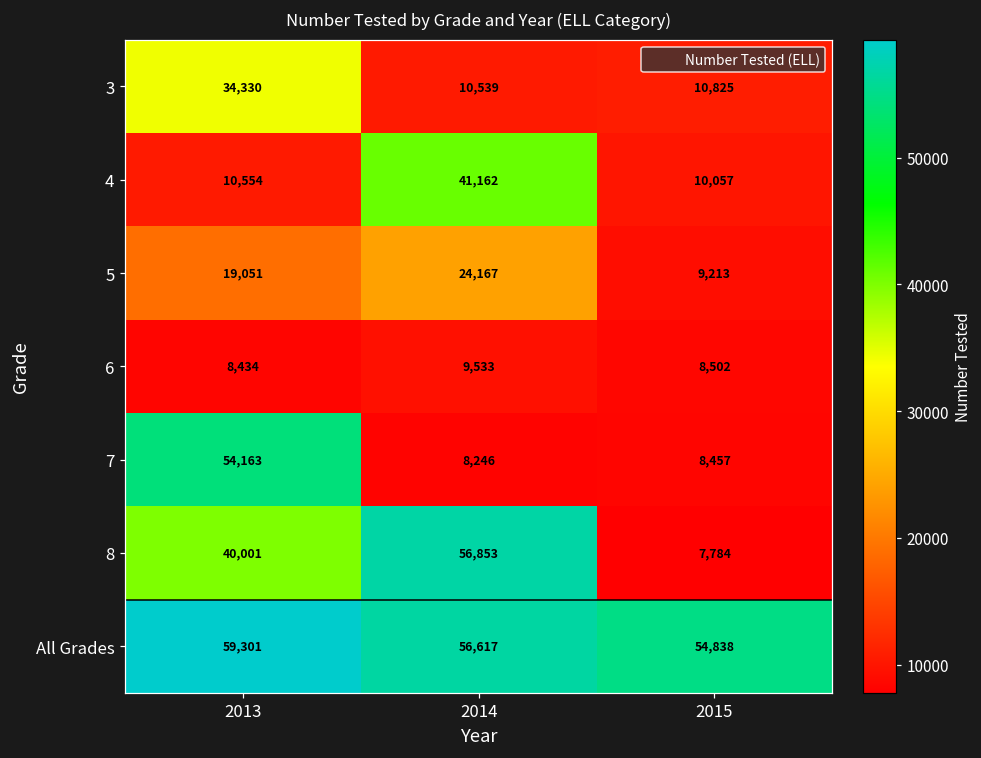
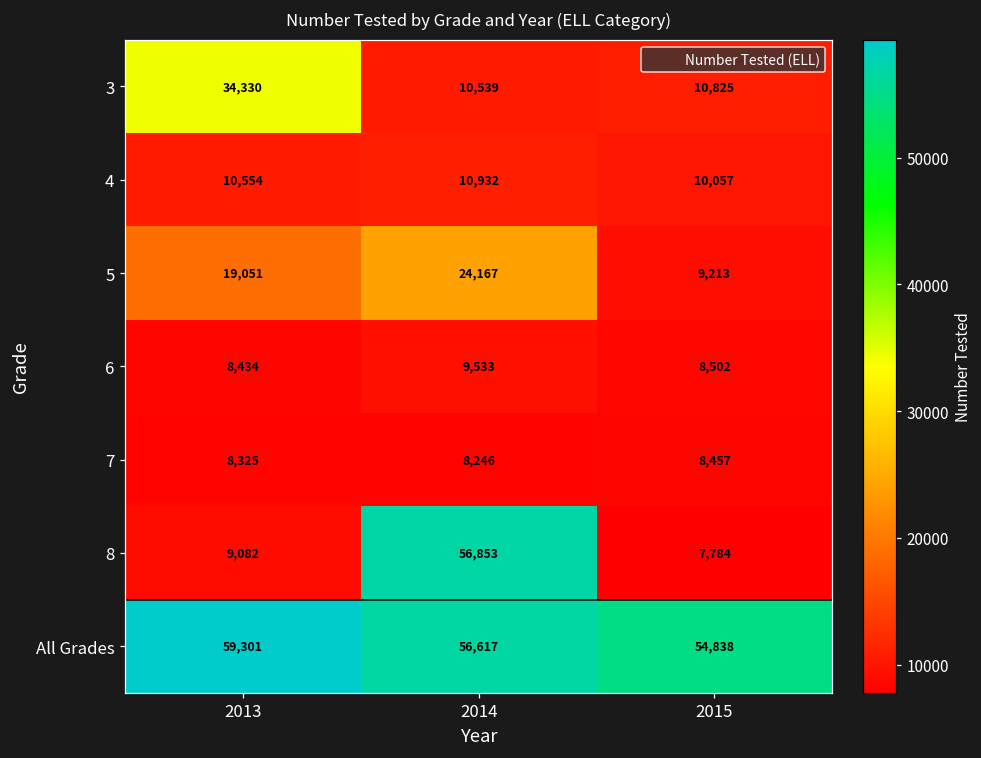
4, 2014: 41,162 -> 10,932
7, 2013: 54,163 -> 8,325
8, 2013: 40,001 -> 9,082
